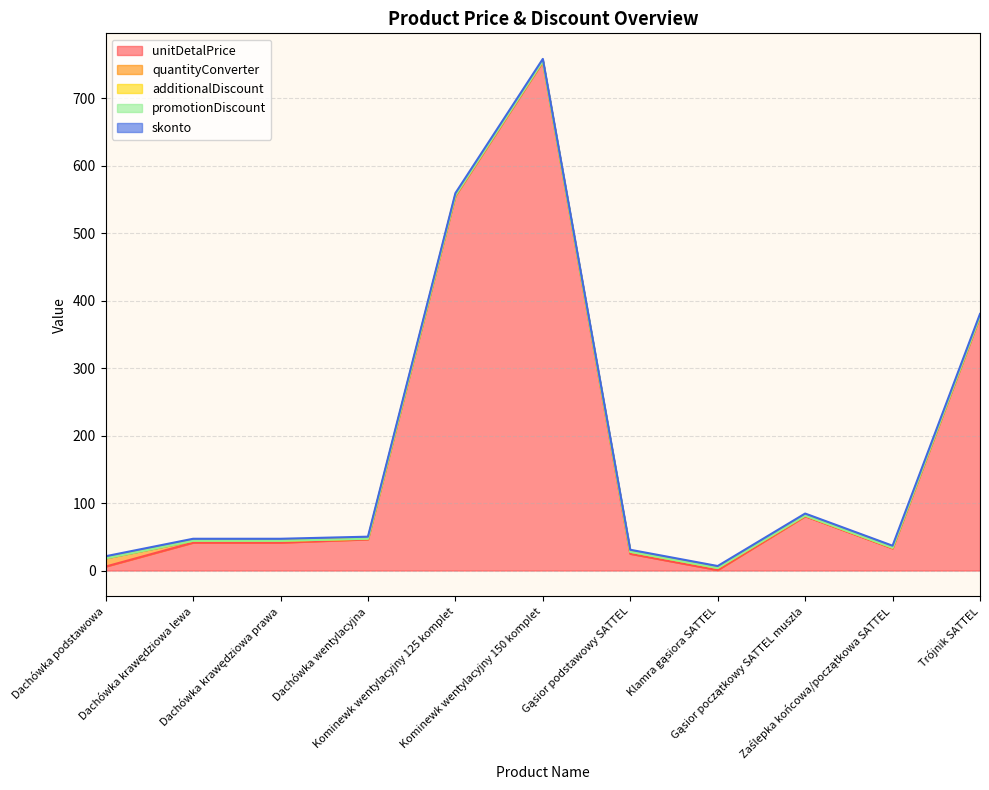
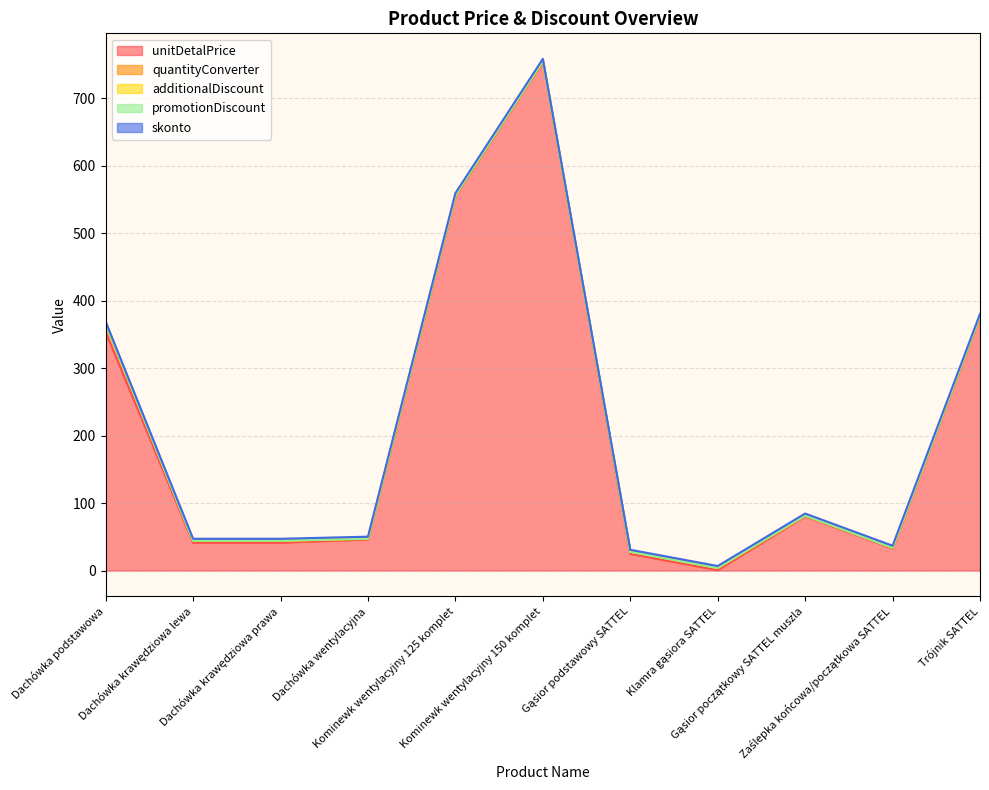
unitDetalPrice, Dachówka podstawowa: 10 -> 350
